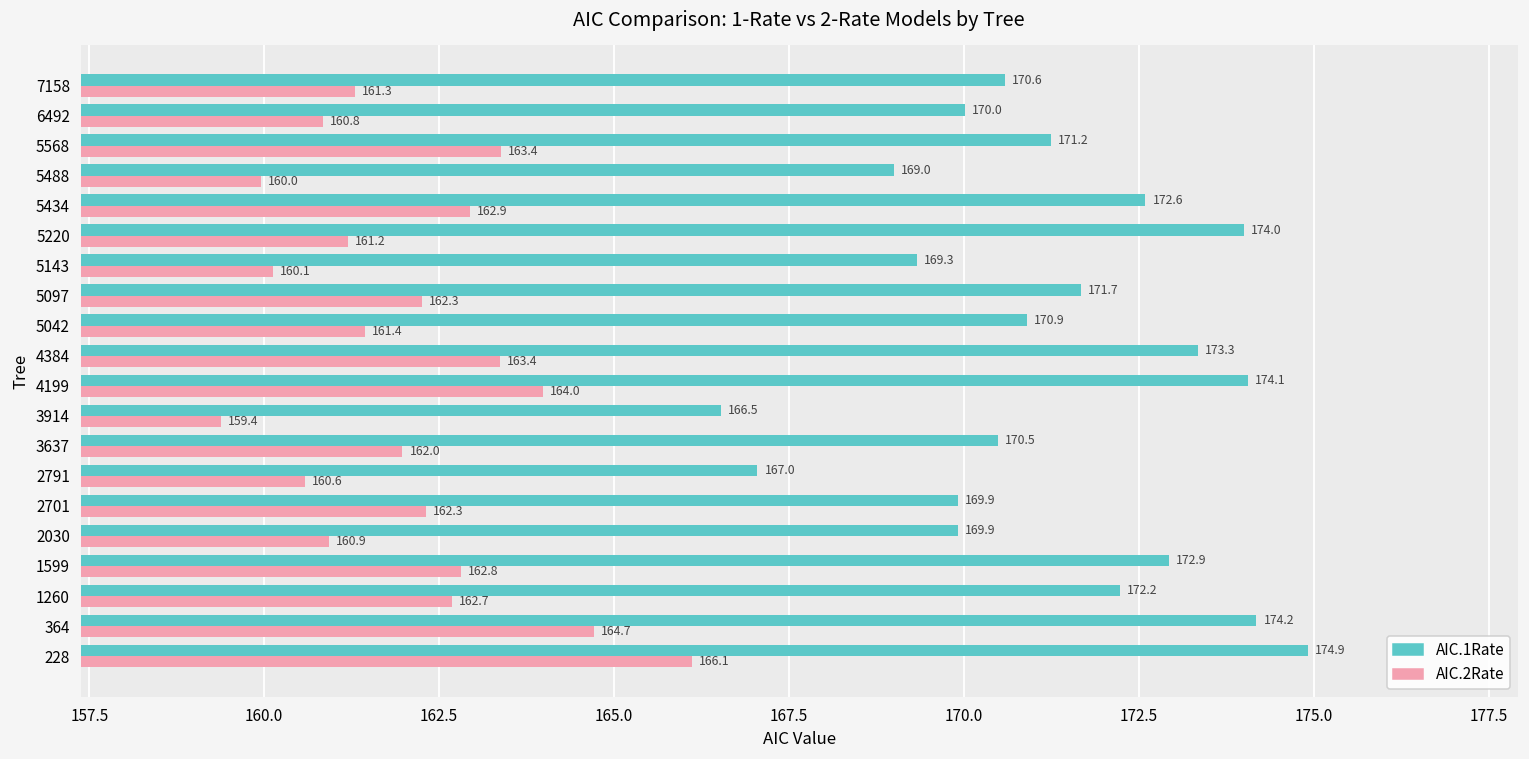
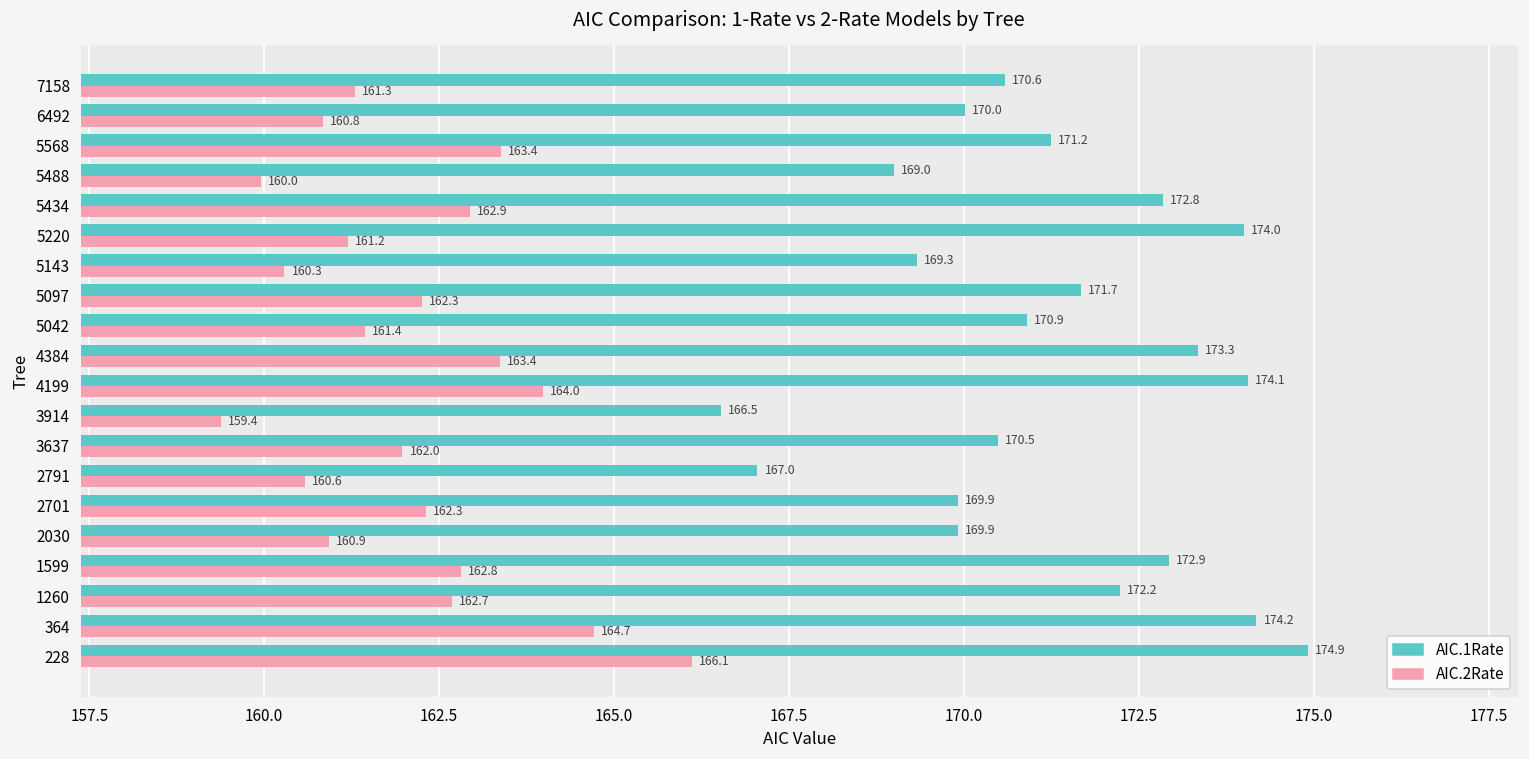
AIC.1Rate, 5434: 172.6 -> 172.8
AIC.2Rate, 5143: 160.1 -> 160.3
